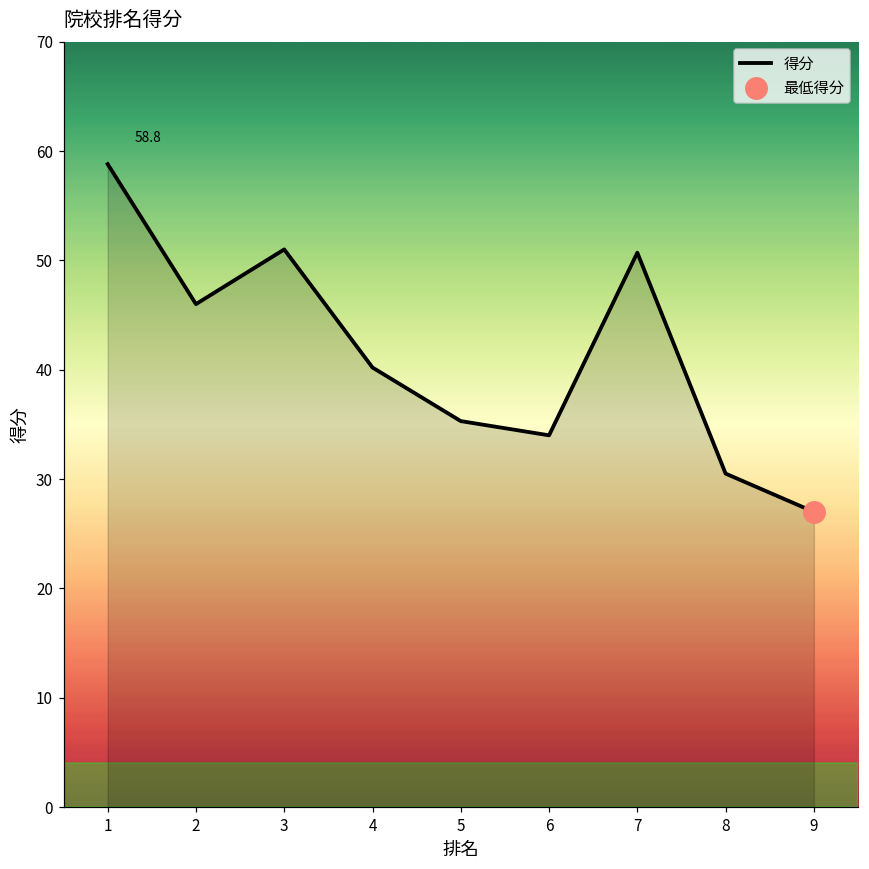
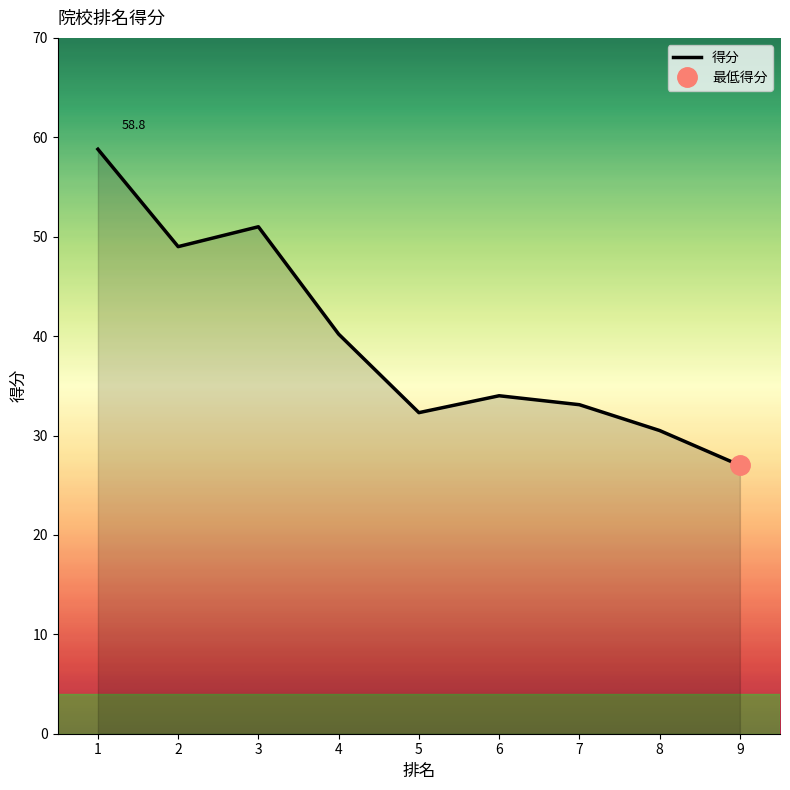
得分, 2: 46 -> 49
得分, 5: 35 -> 32
得分, 7: 51 -> 33
